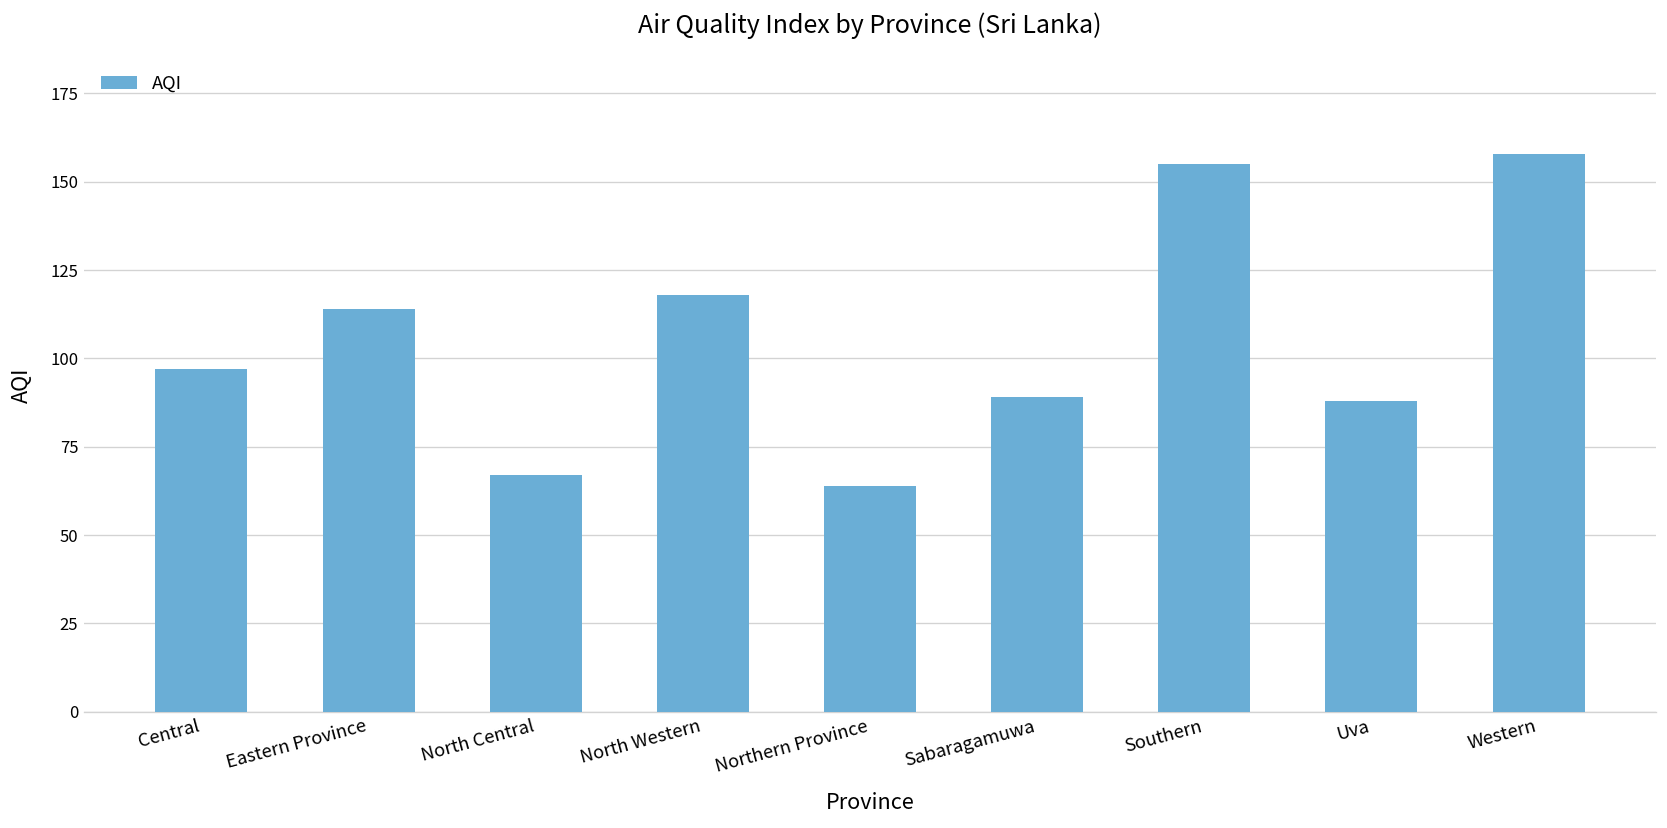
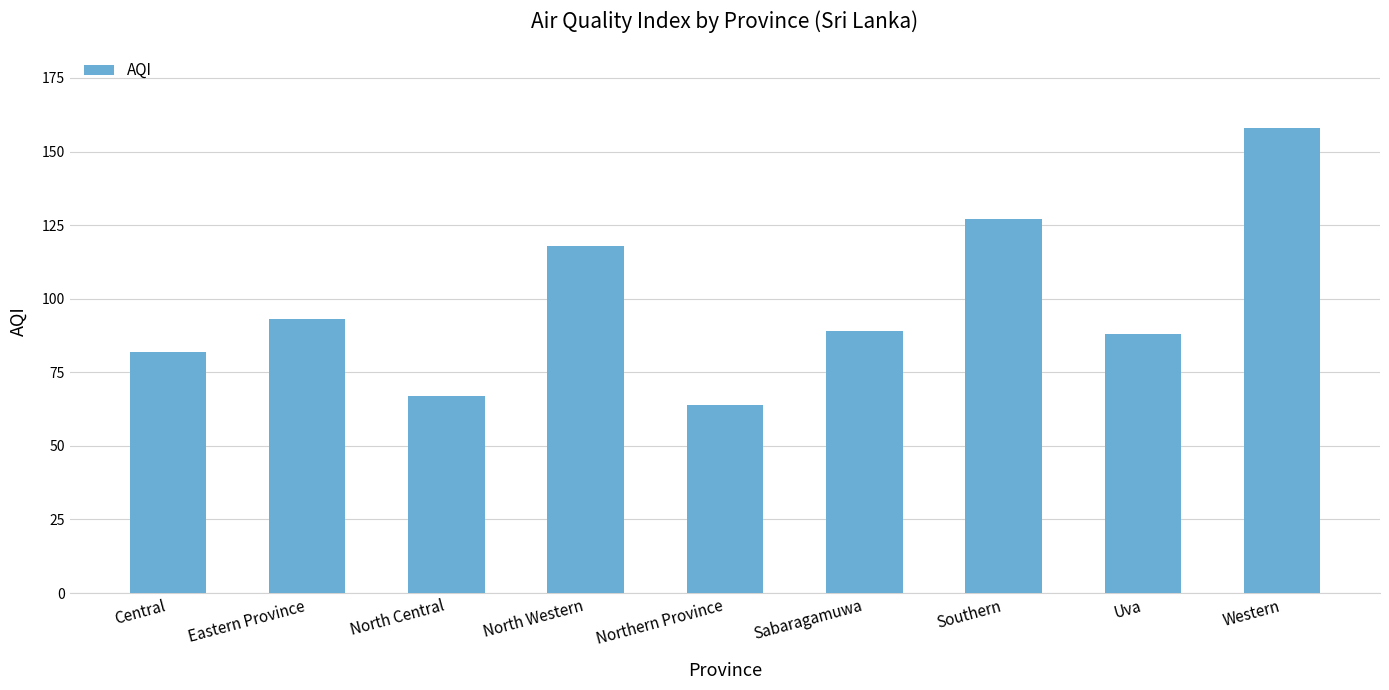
Central: 97 -> 82
Eastern Province: 114 -> 93
Southern: 155 -> 127
